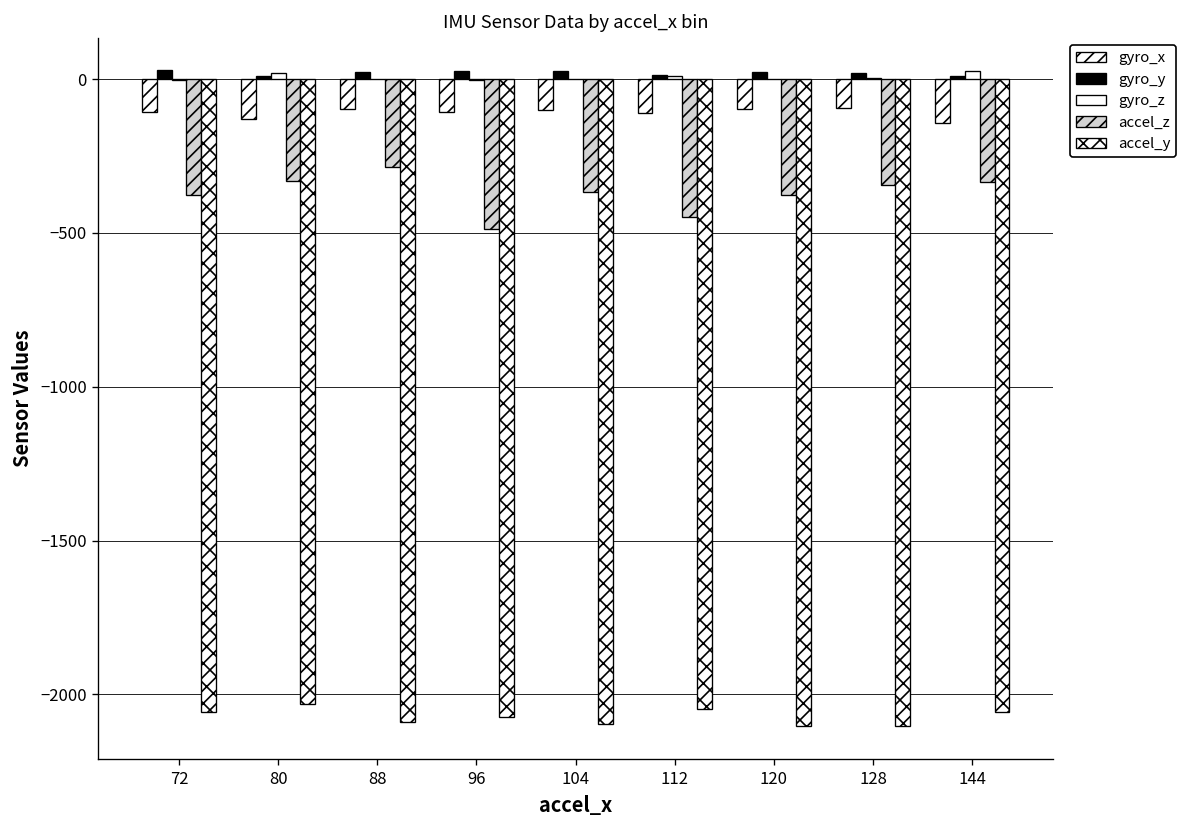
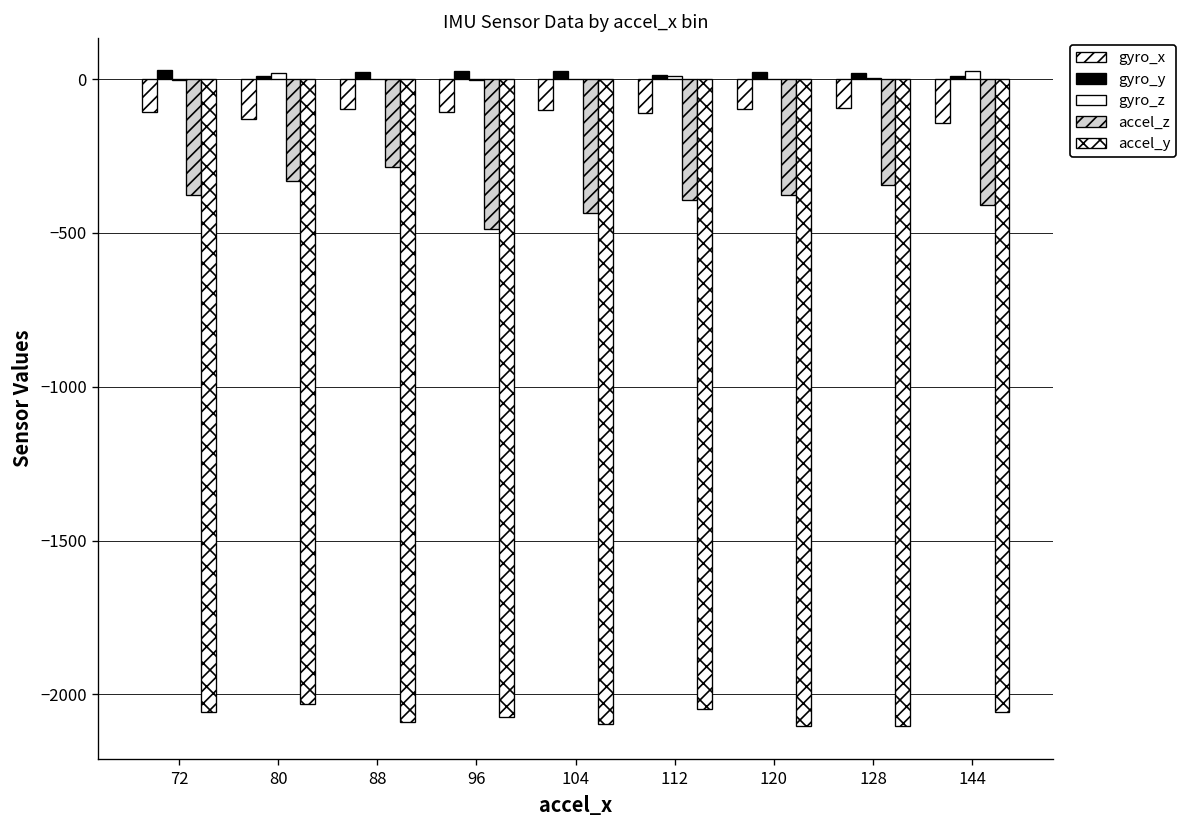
accel_z, 104: -370 -> -430
accel_z, 112: -450 -> -390
accel_z, 144: -340 -> -410
